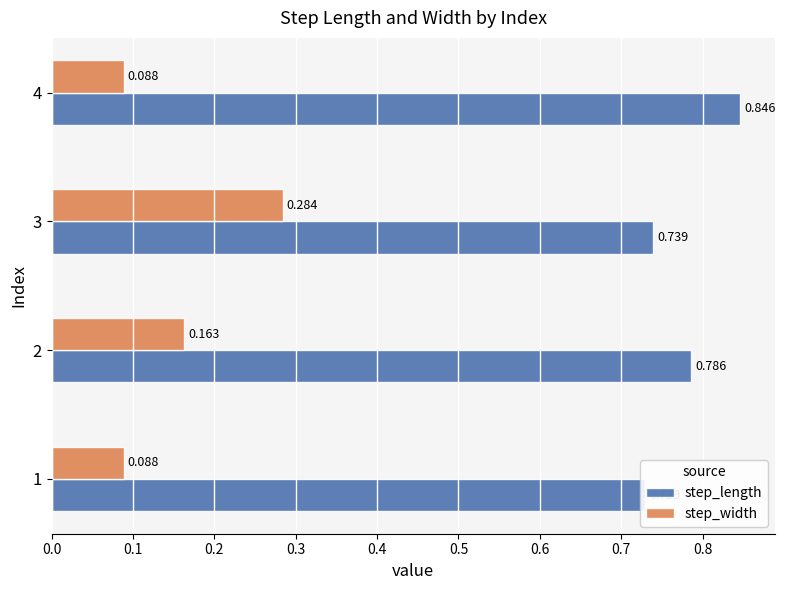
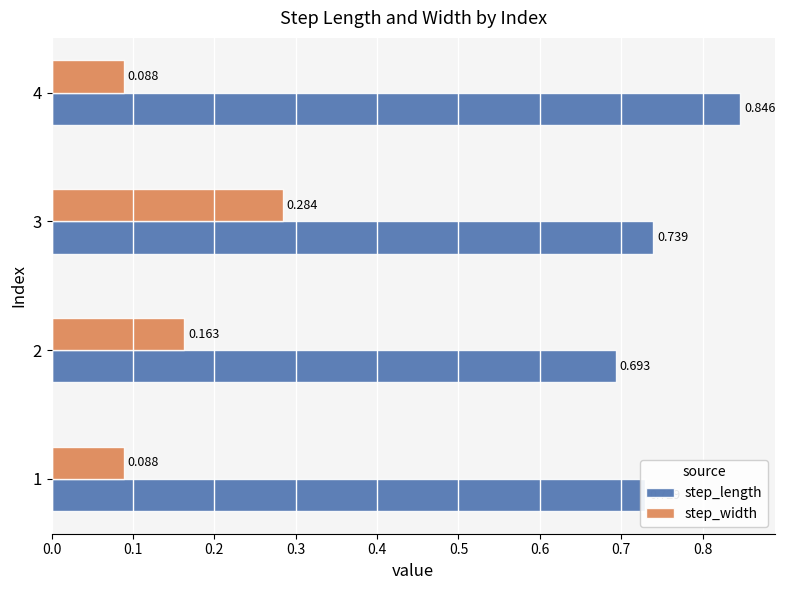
step_length, 2: 0.786 -> 0.693
